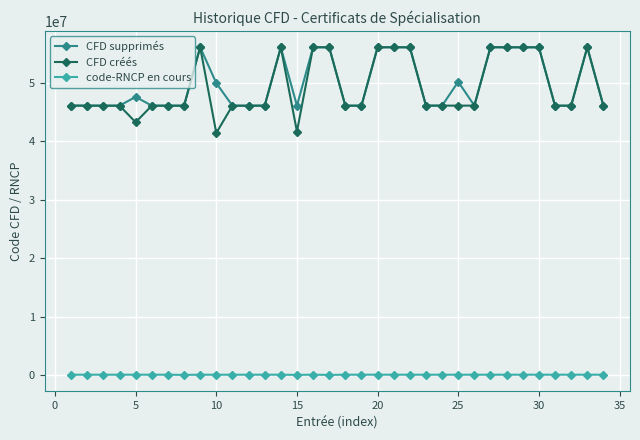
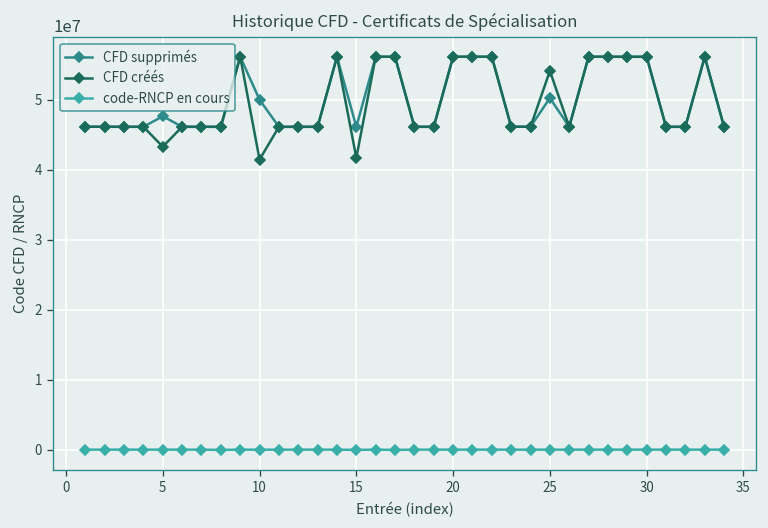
CFD créés, 25: 46000000 -> 54000000
